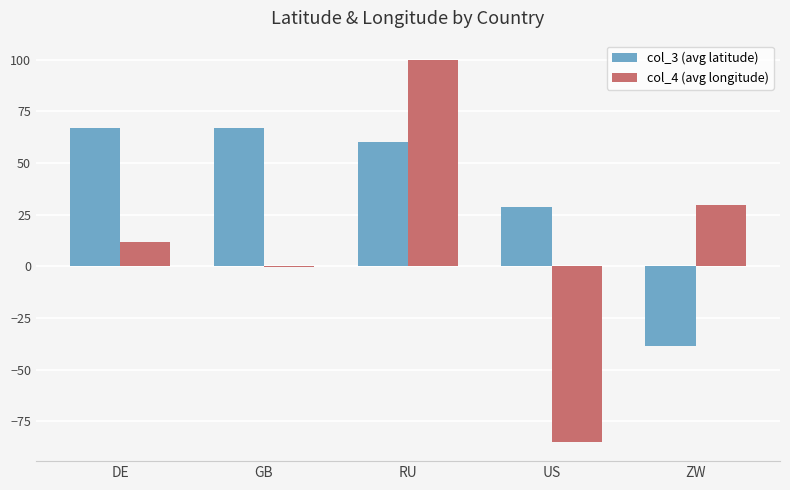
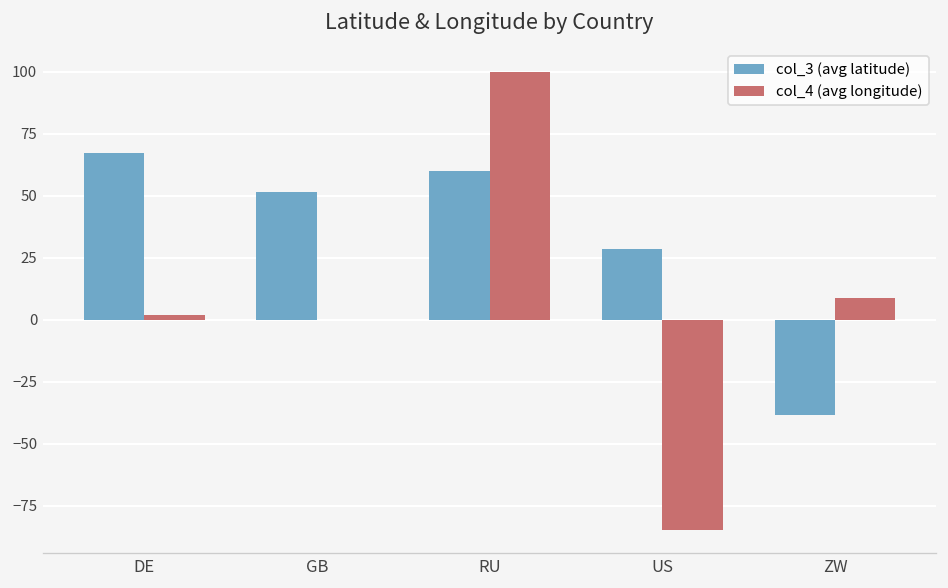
col_4 (avg longitude), DE: 12 -> 2
col_3 (avg latitude), GB: 67 -> 52
col_4 (avg longitude), ZW: 30 -> 9
